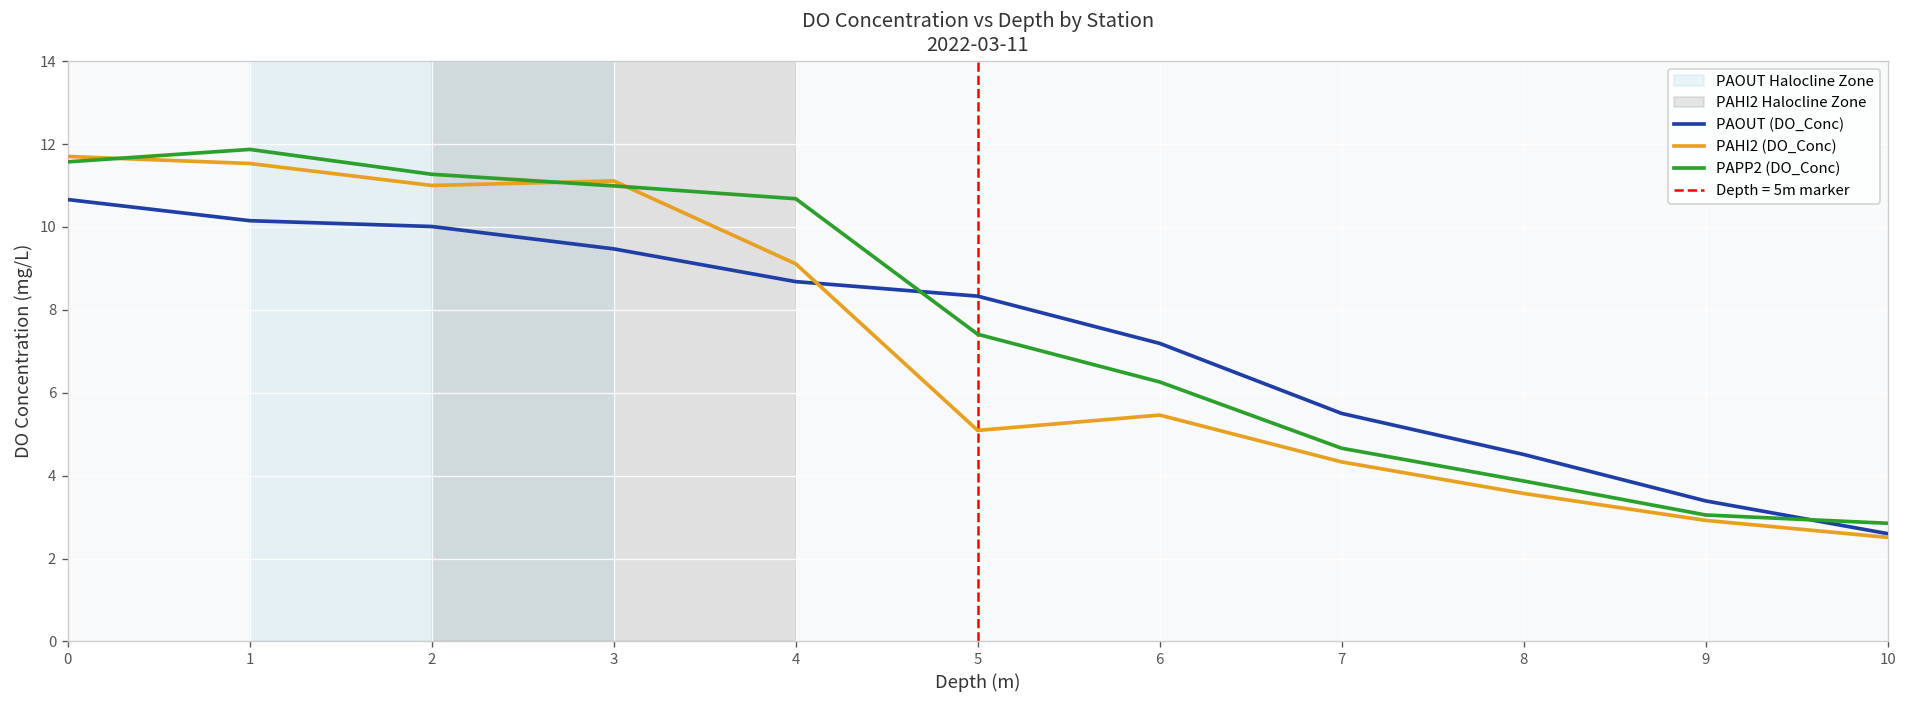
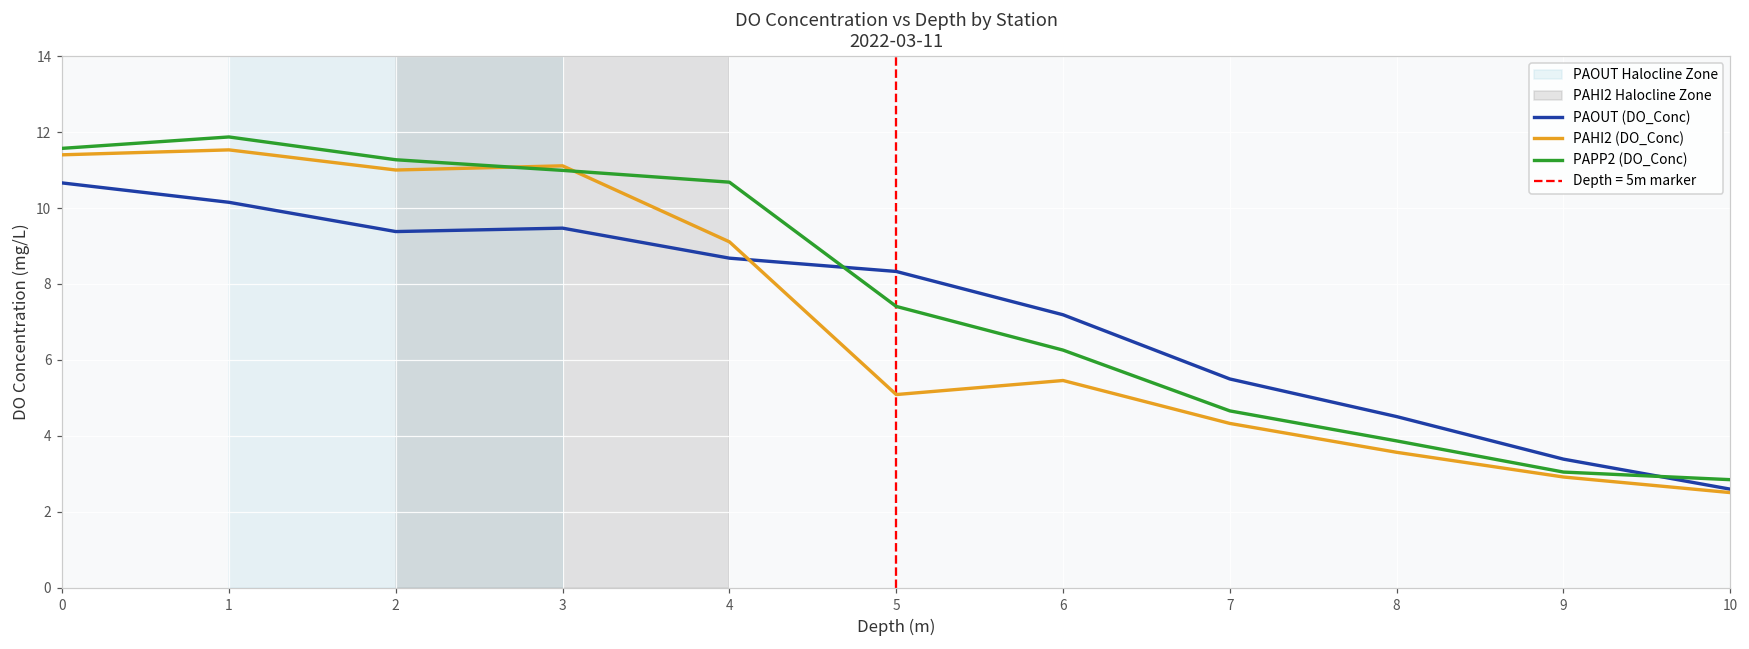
PAHI2 (DO_Conc), 0: 11.7 -> 11.4
PAOUT (DO_Conc), 2: 10.0 -> 9.4
